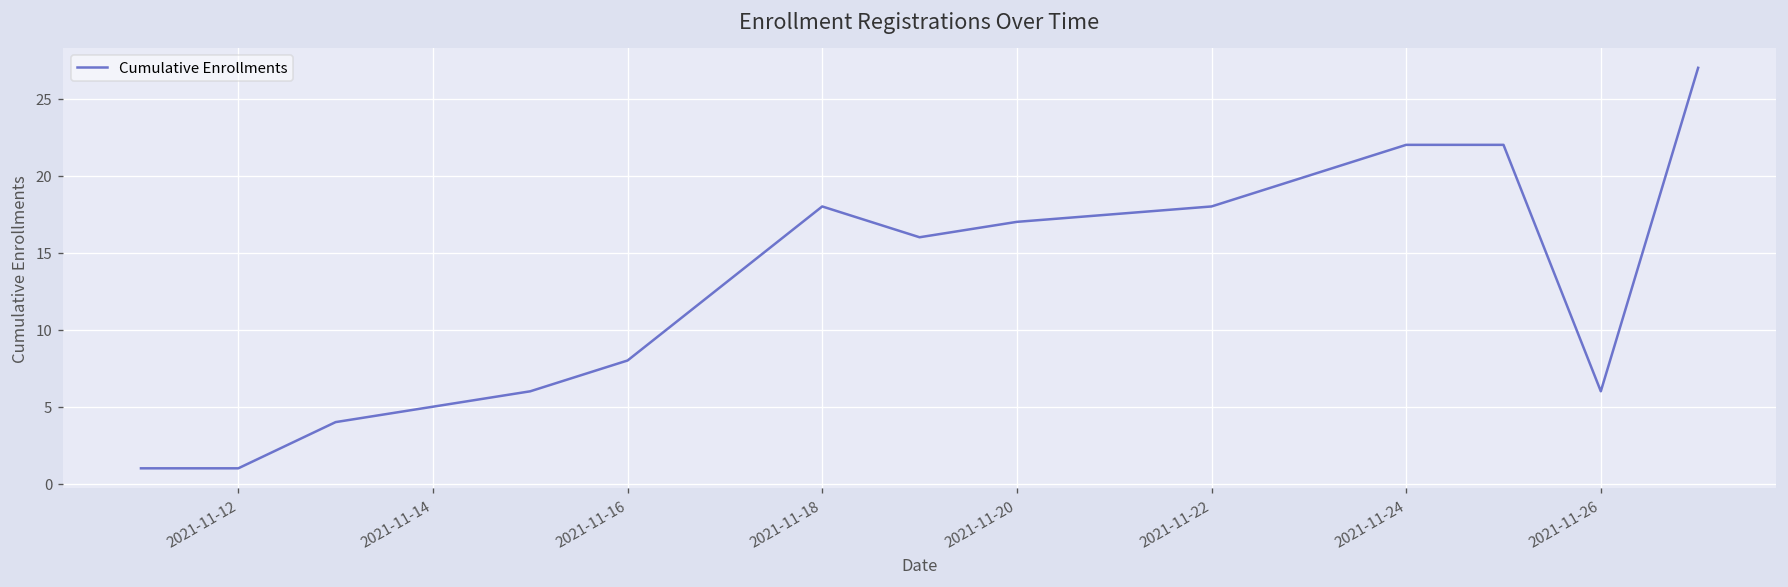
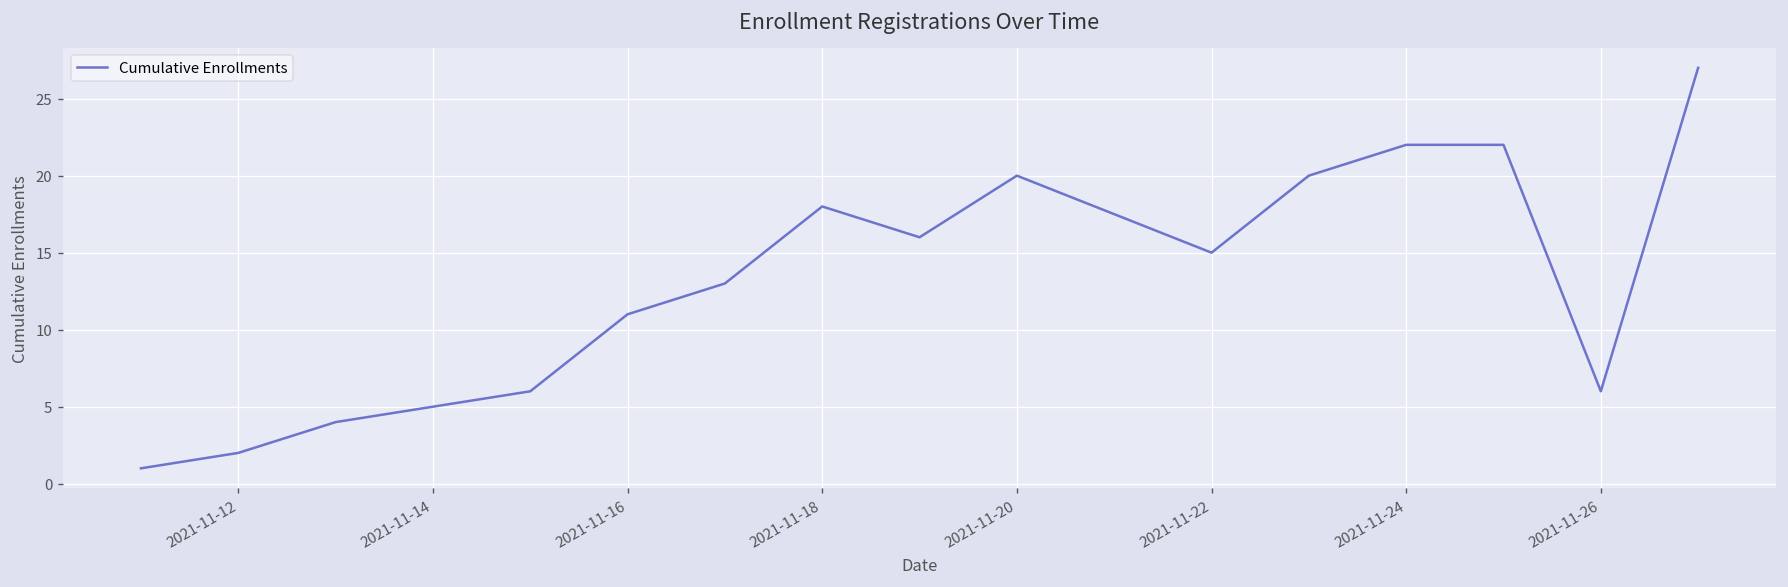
2021-11-12: 1 -> 2
2021-11-16: 8 -> 11
2021-11-20: 17 -> 20
2021-11-22: 18 -> 15
